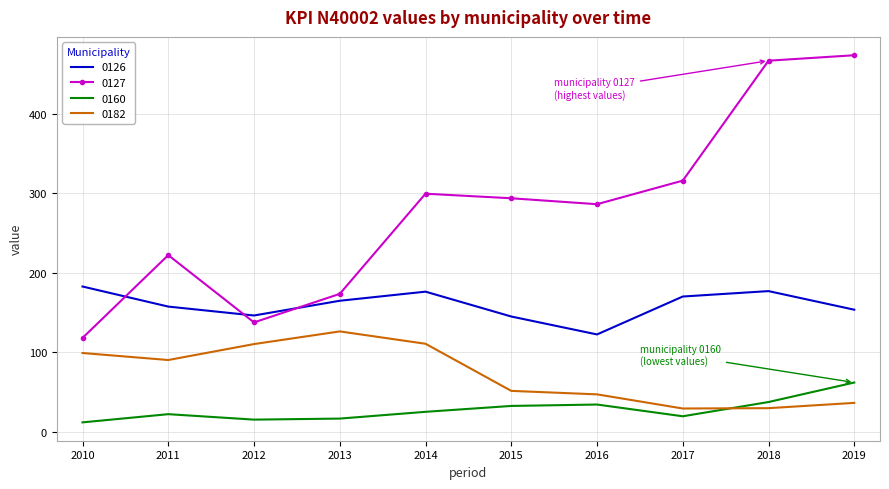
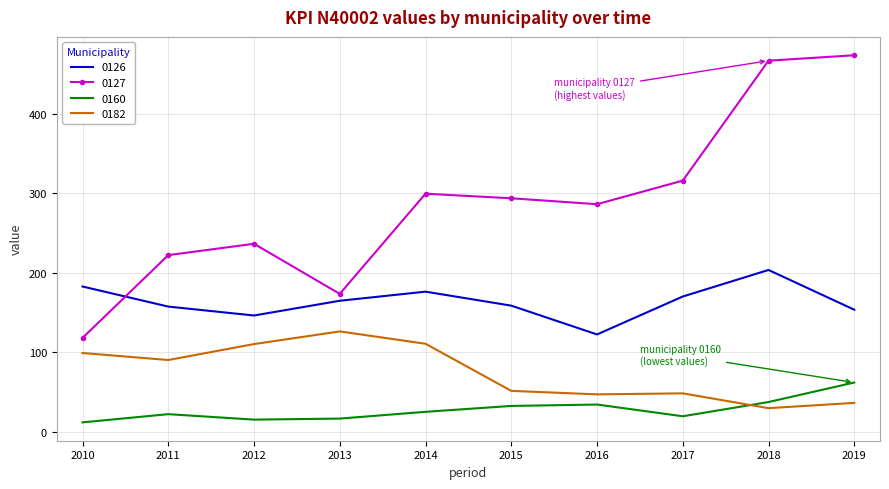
0127, 2012: 140 -> 240
0126, 2015: 150 -> 160
0182, 2017: 30 -> 50
0126, 2018: 180 -> 200
